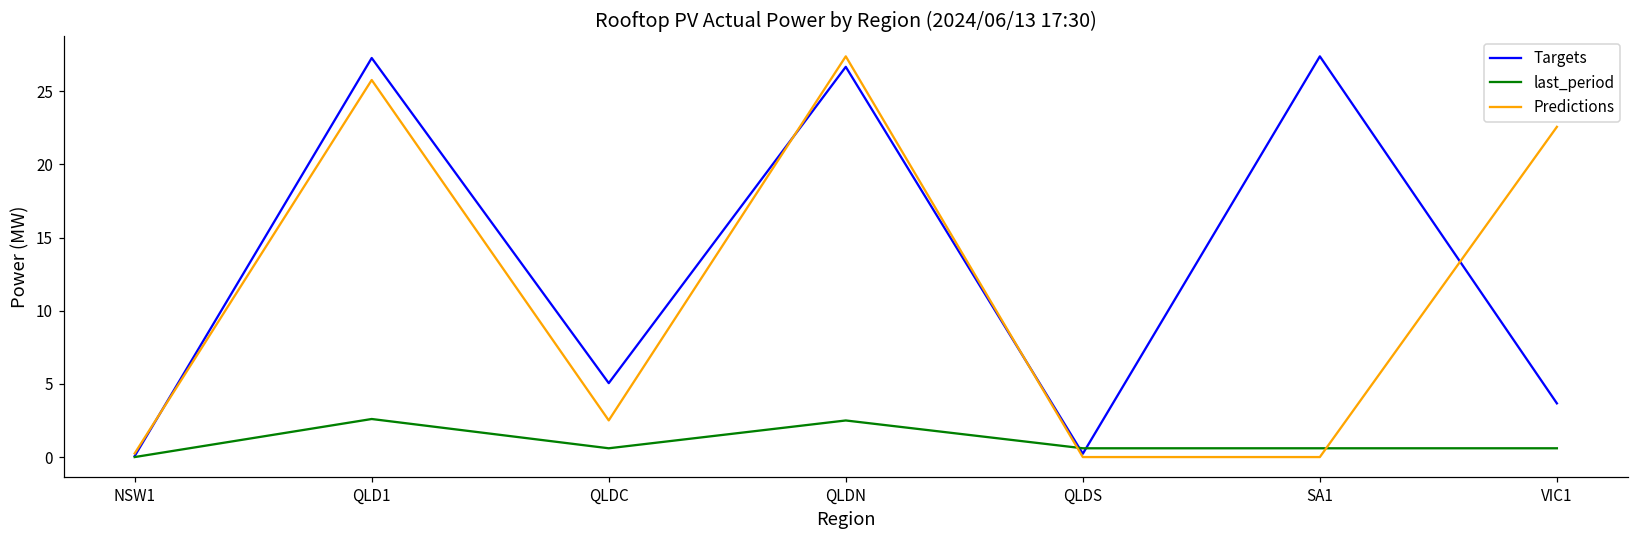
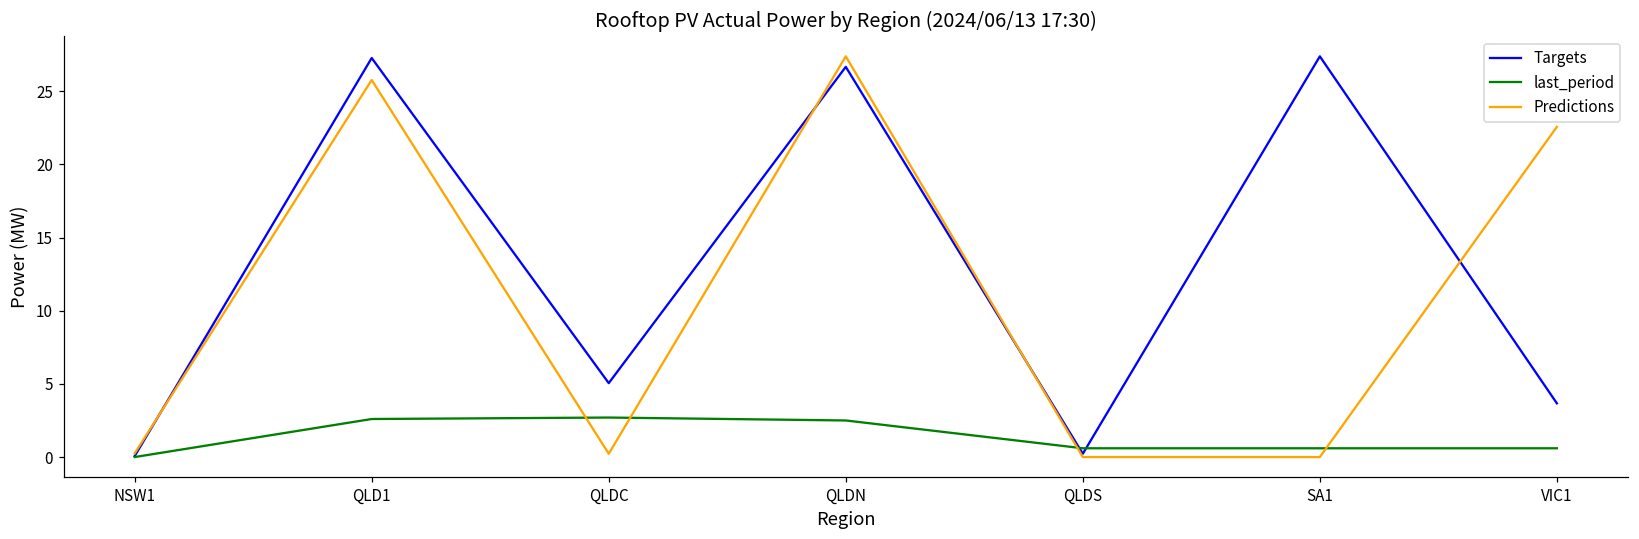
last_period, QLDC: 0.6 -> 2.7
Predictions, QLDC: 2.5 -> 0.2
